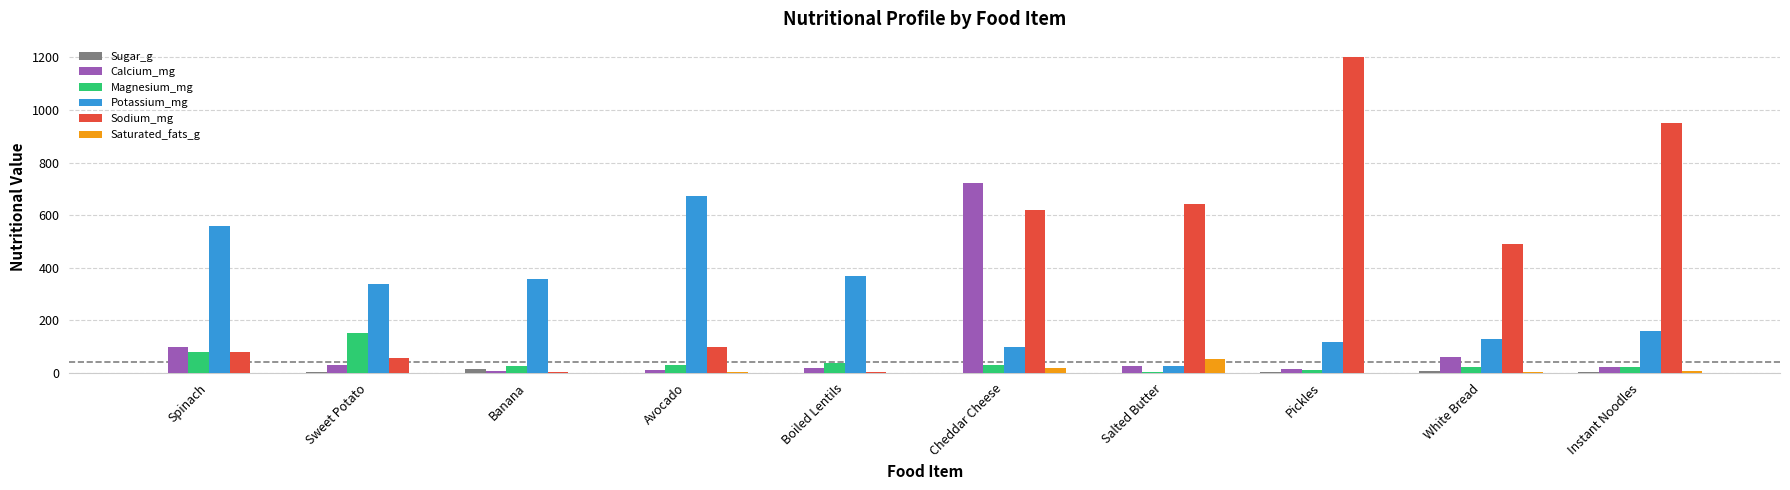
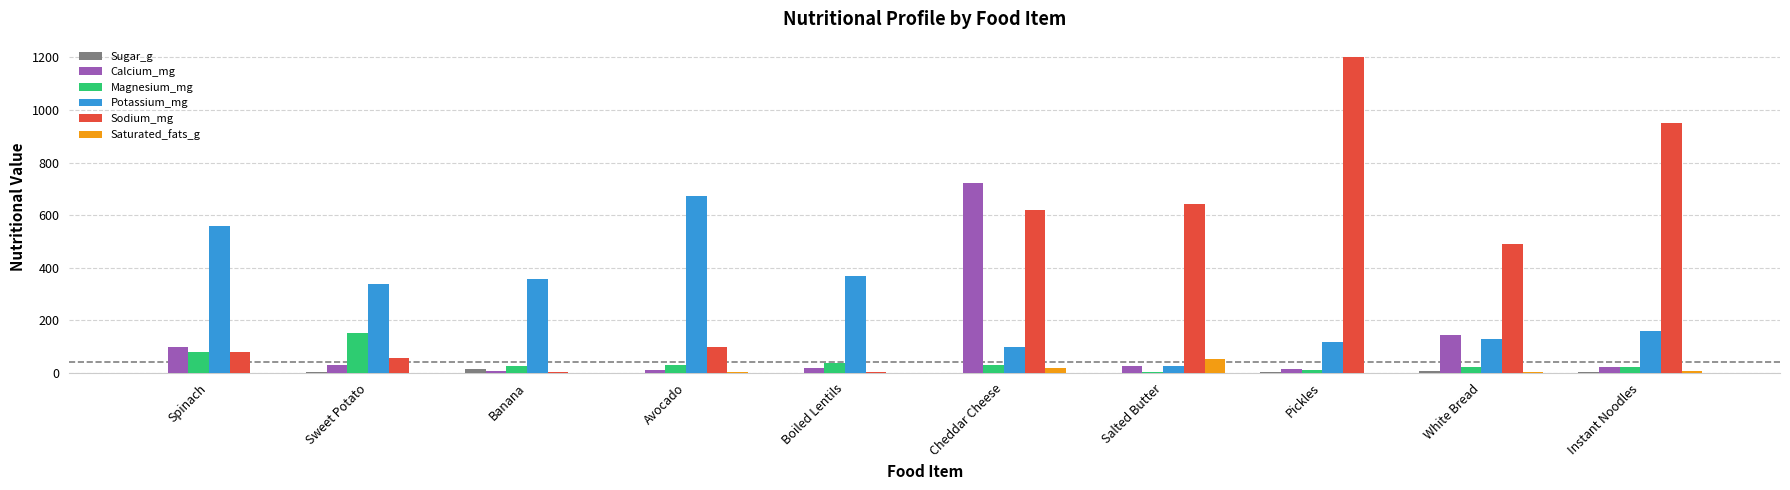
Calcium_mg, White Bread: 60 -> 140
